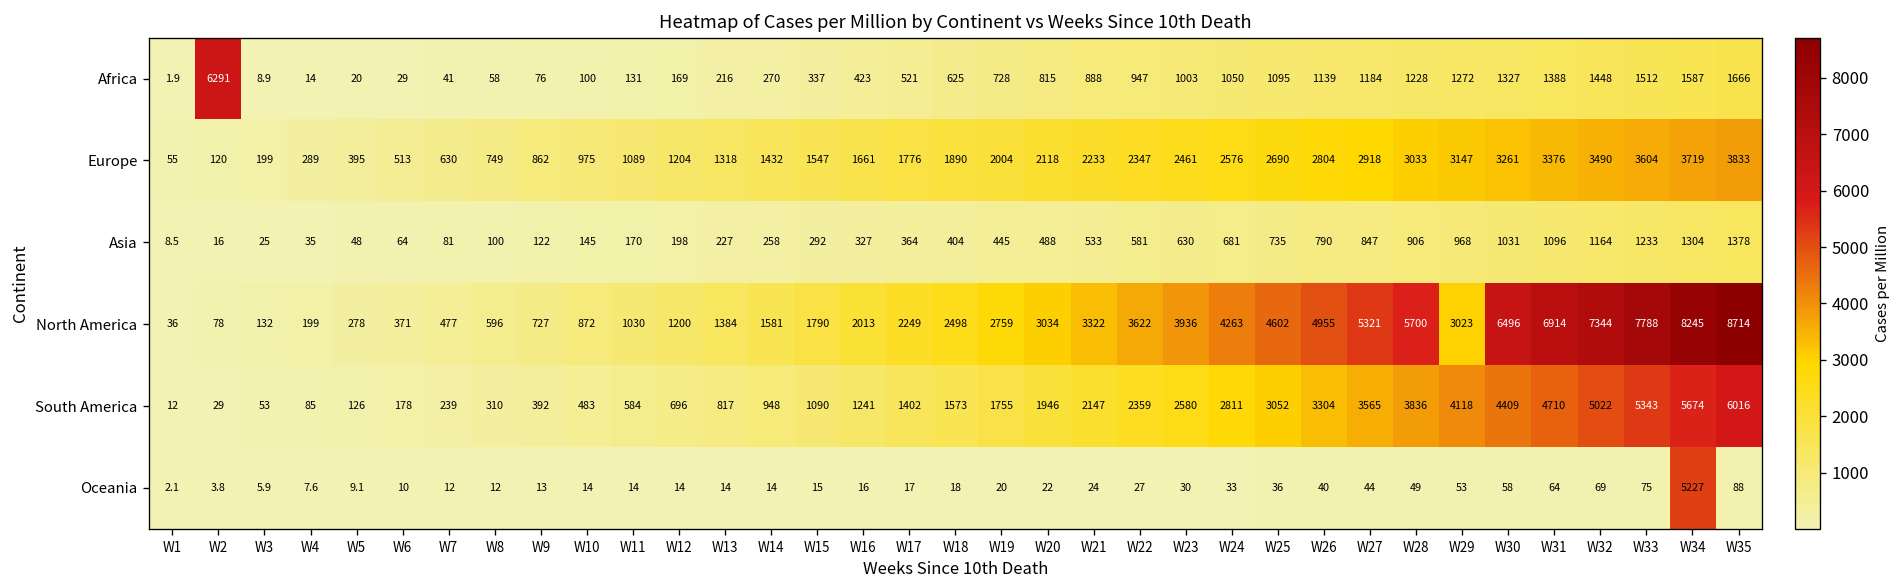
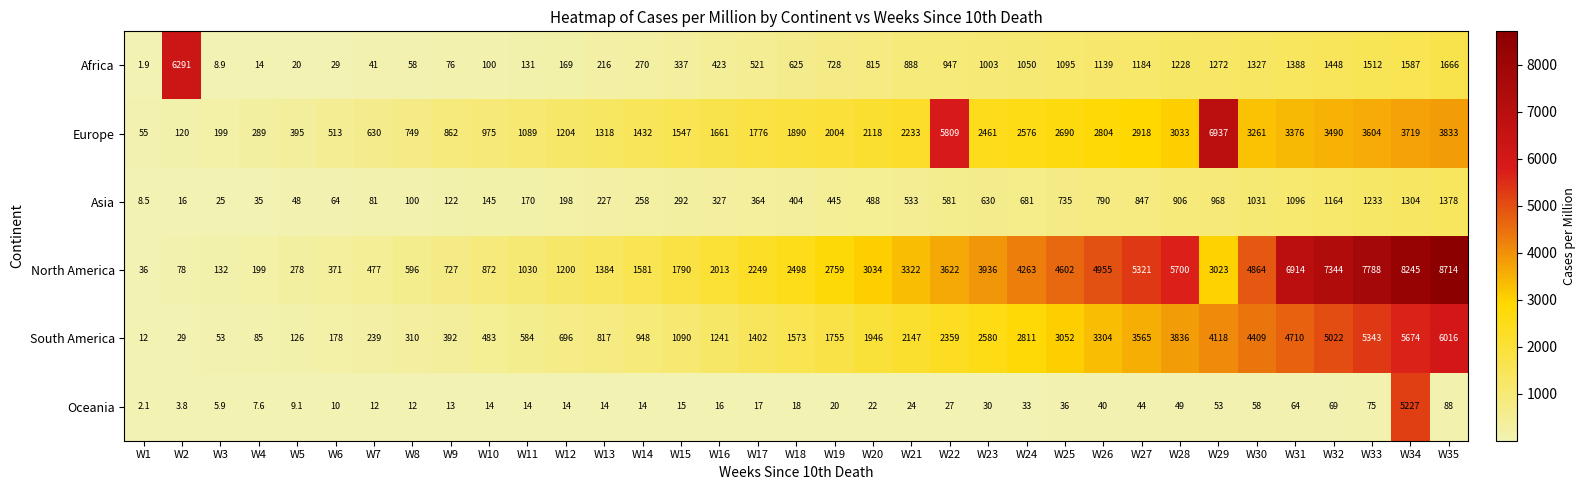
Europe, W22: 2347 -> 5809
Europe, W29: 3147 -> 6937
North America, W30: 6496 -> 4864
